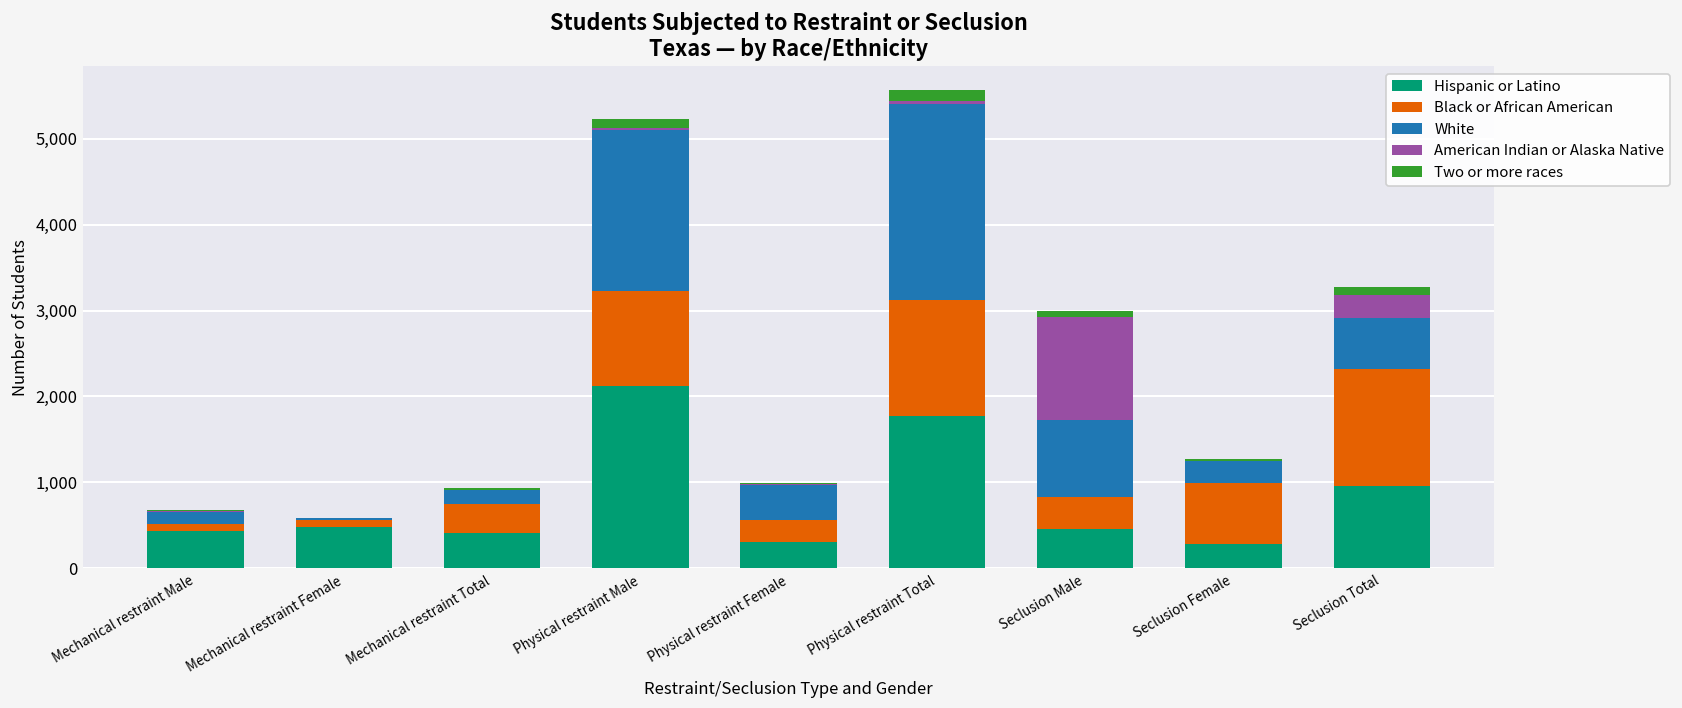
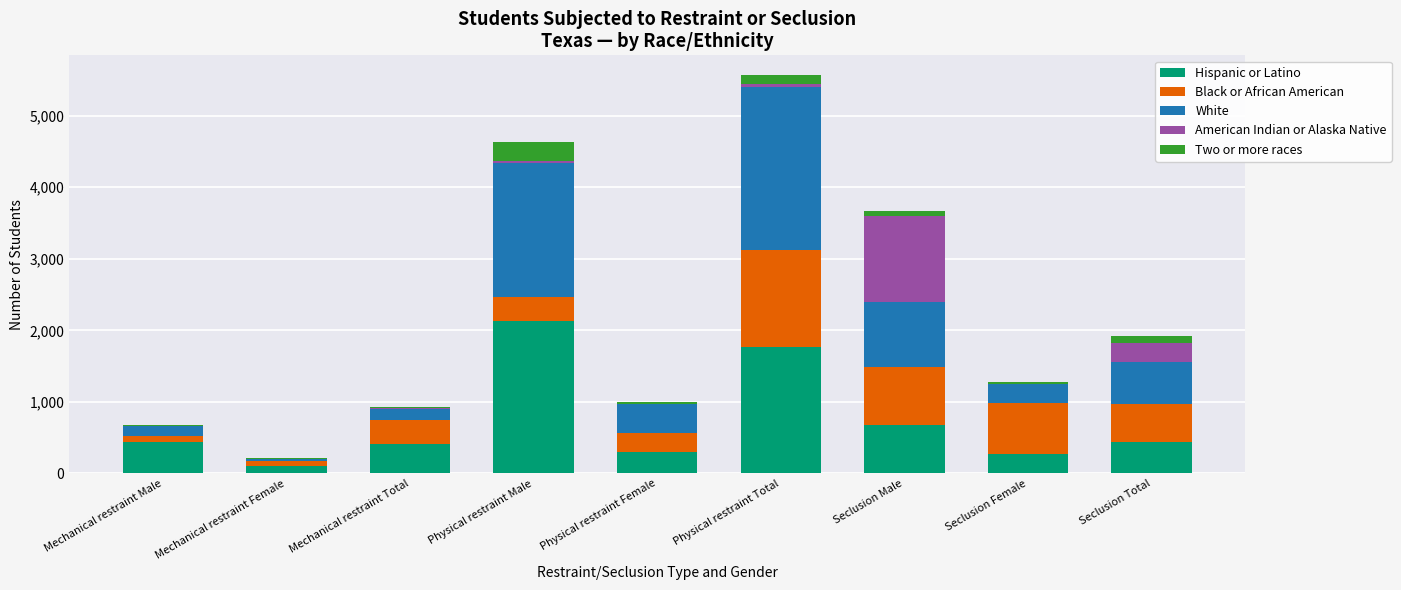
Hispanic or Latino, Mechanical restraint Female: 500 -> 100
Black or African American, Physical restraint Male: 1,100 -> 300
Two or more races, Physical restraint Male: 100 -> 300
Hispanic or Latino, Seclusion Male: 500 -> 700
Black or African American, Seclusion Male: 400 -> 800
Hispanic or Latino, Seclusion Total: 1,000 -> 400
Black or African American, Seclusion Total: 1,400 -> 500
